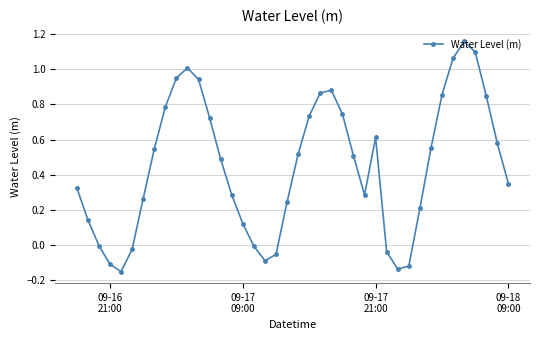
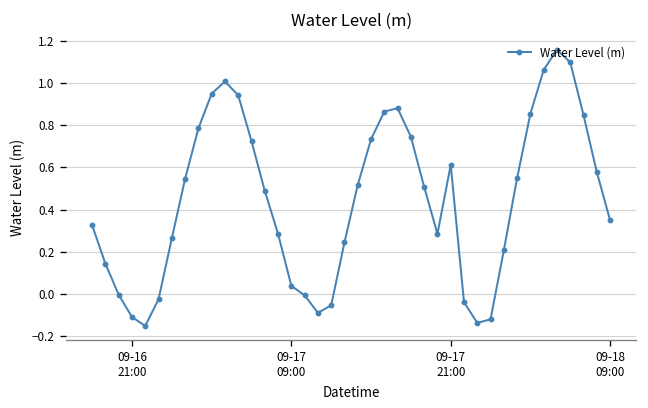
09-17 09:00: 0.12 -> 0.04
